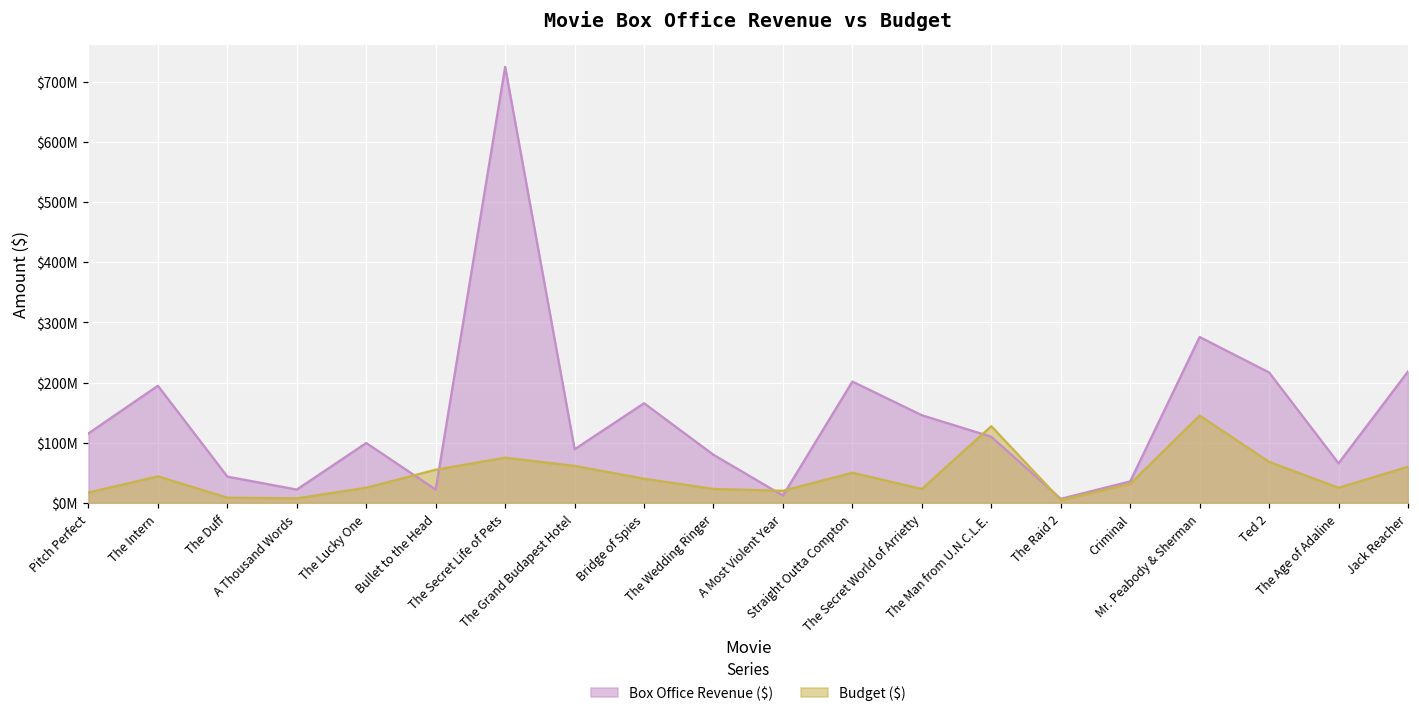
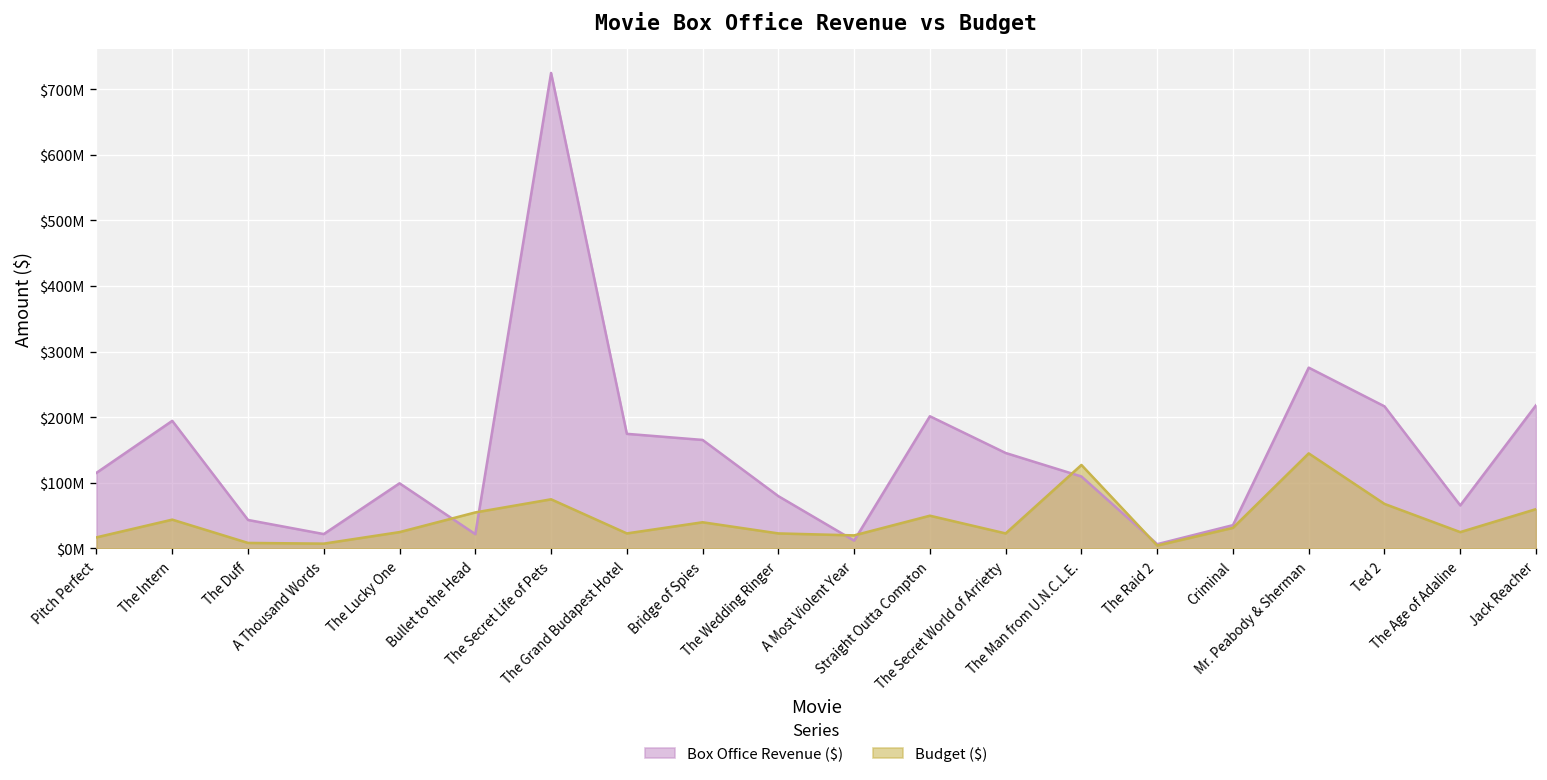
Box Office Revenue ($), The Grand Budapest Hotel: $90000000 -> $170000000
Budget ($), The Grand Budapest Hotel: $60000000 -> $20000000
